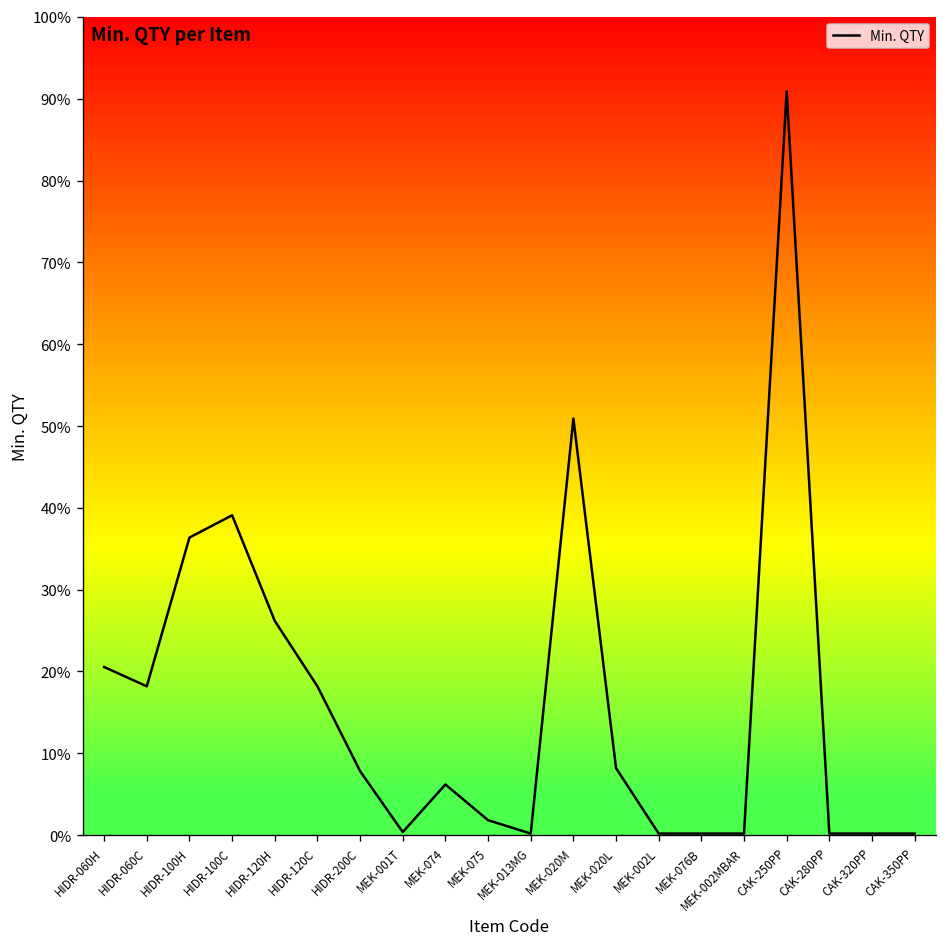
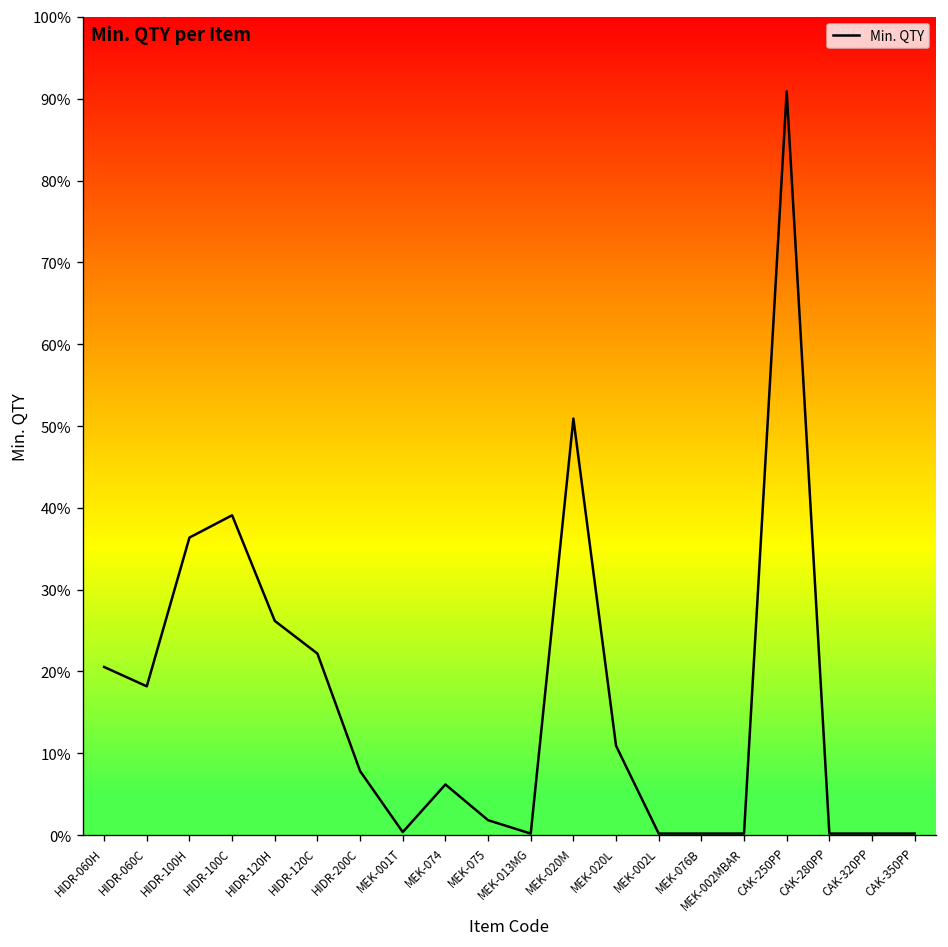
HIDR-120C: 18% -> 22%
MEK-020L: 8% -> 11%
